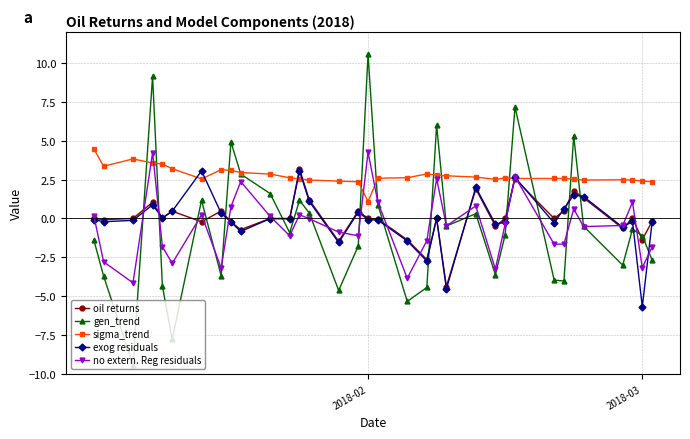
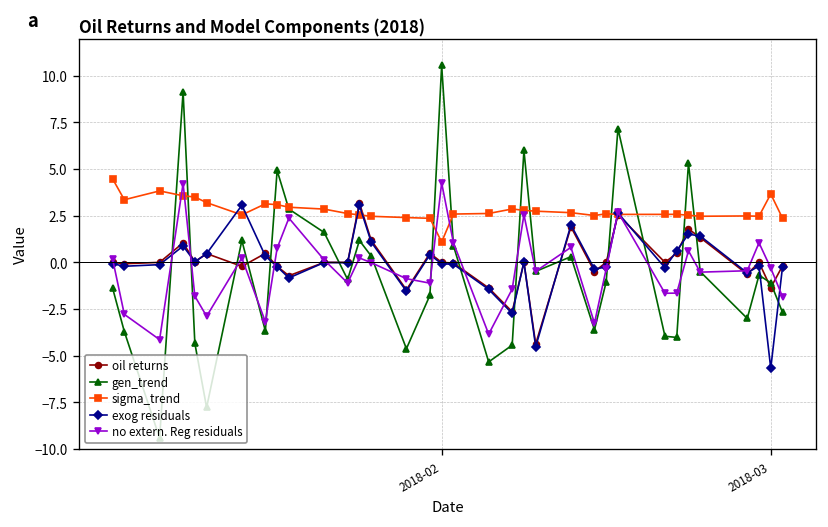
sigma_trend, 2018-03: 2.4 -> 3.7
no extern. Reg residuals, 2018-03: -3.2 -> -0.3
